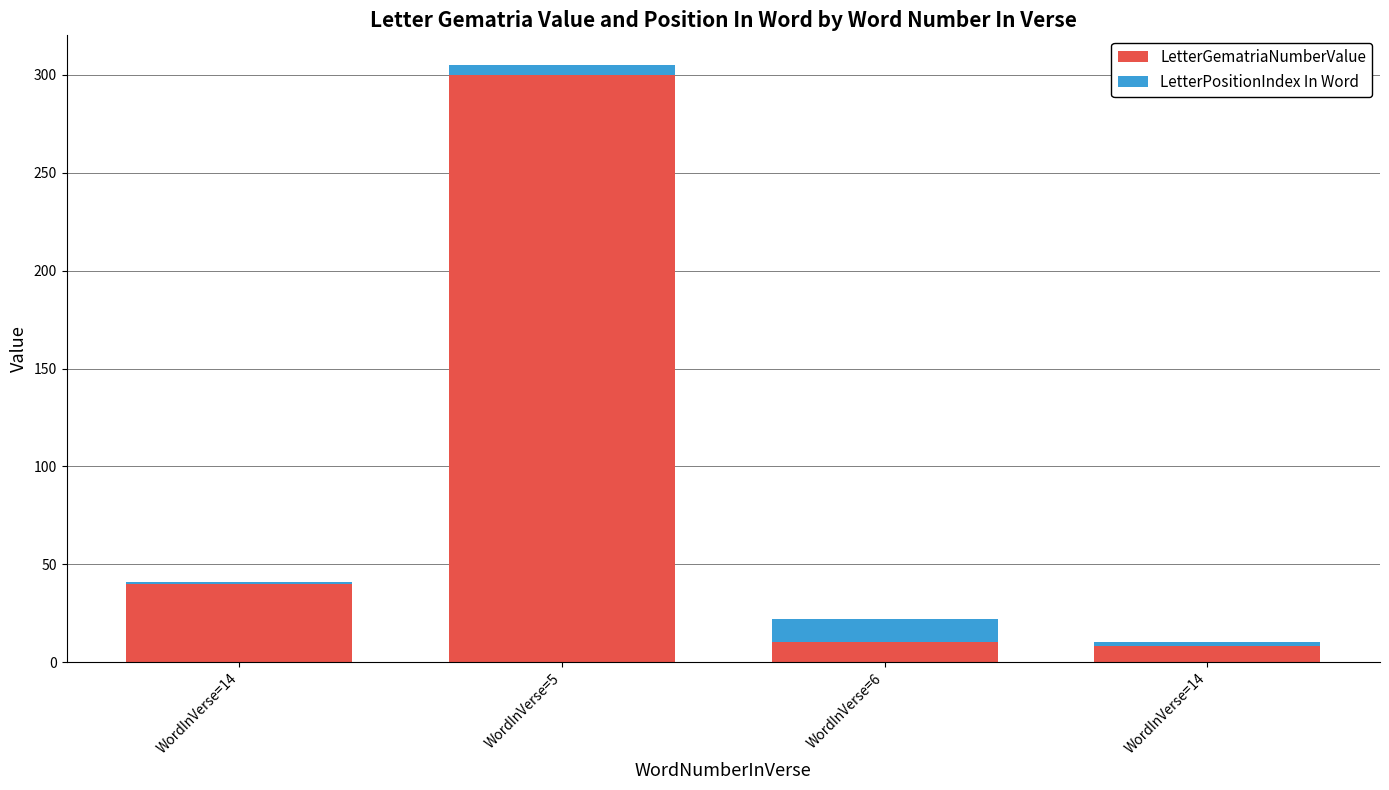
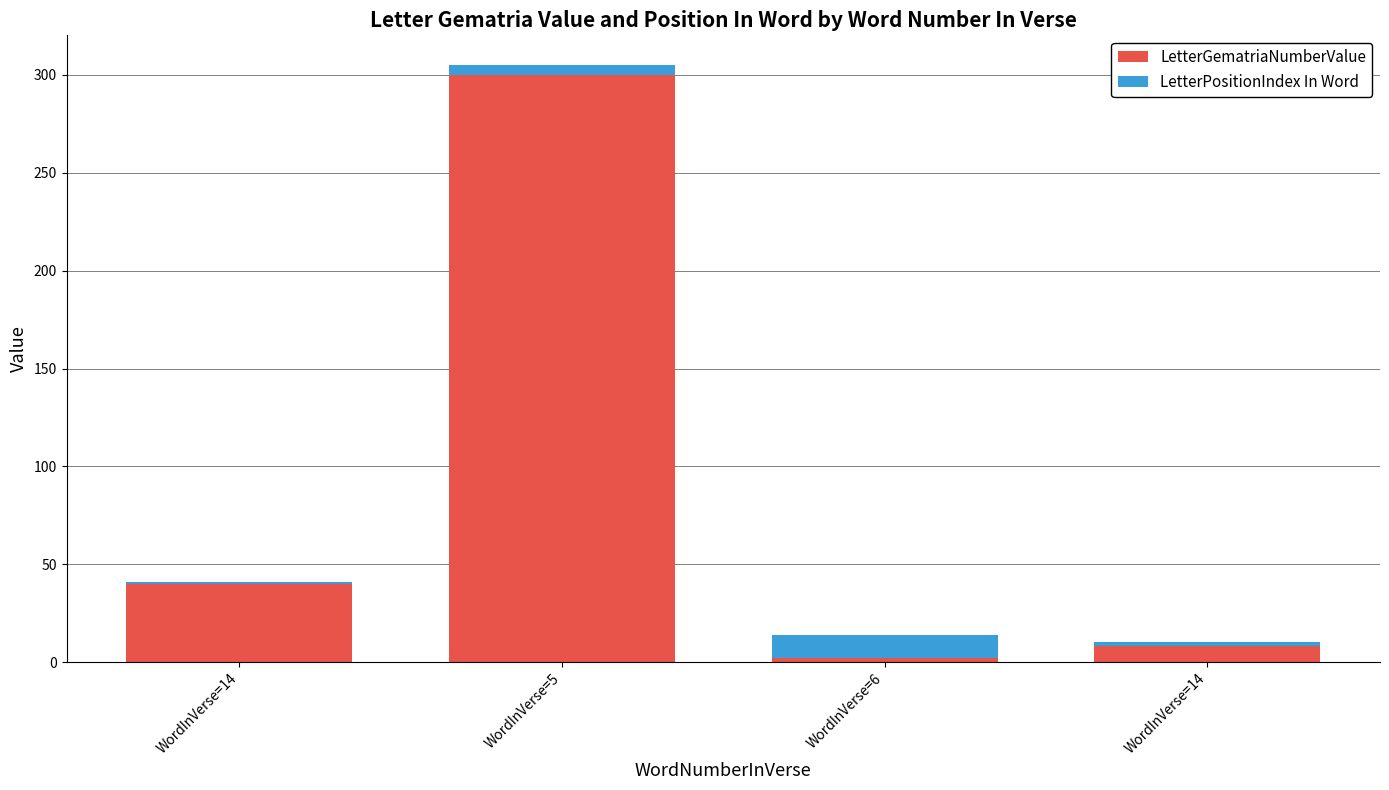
LetterGematriaNumberValue, WordInVerse=6: 10 -> 2
